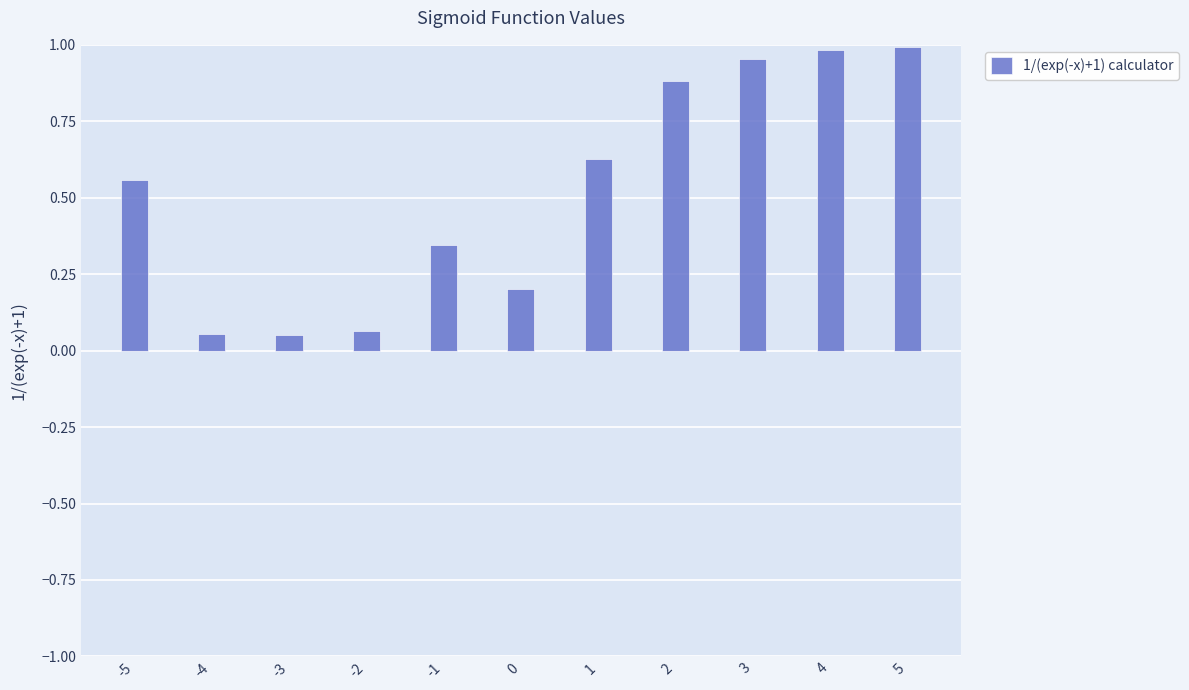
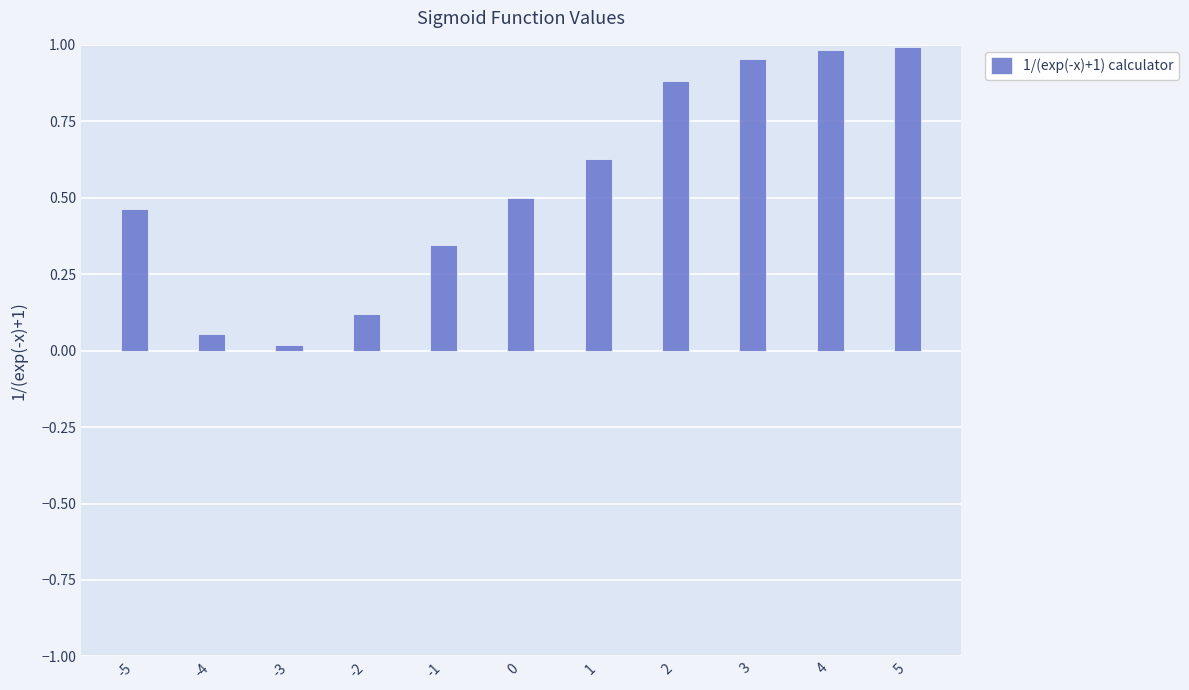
-5: 0.56 -> 0.46
-3: 0.05 -> 0.02
-2: 0.07 -> 0.12
0: 0.2 -> 0.5
